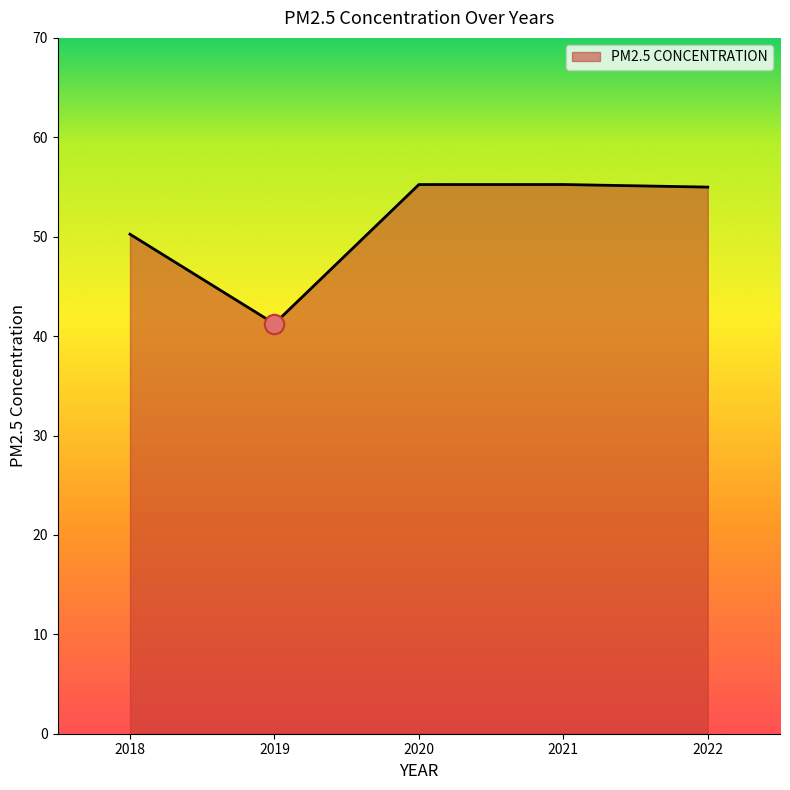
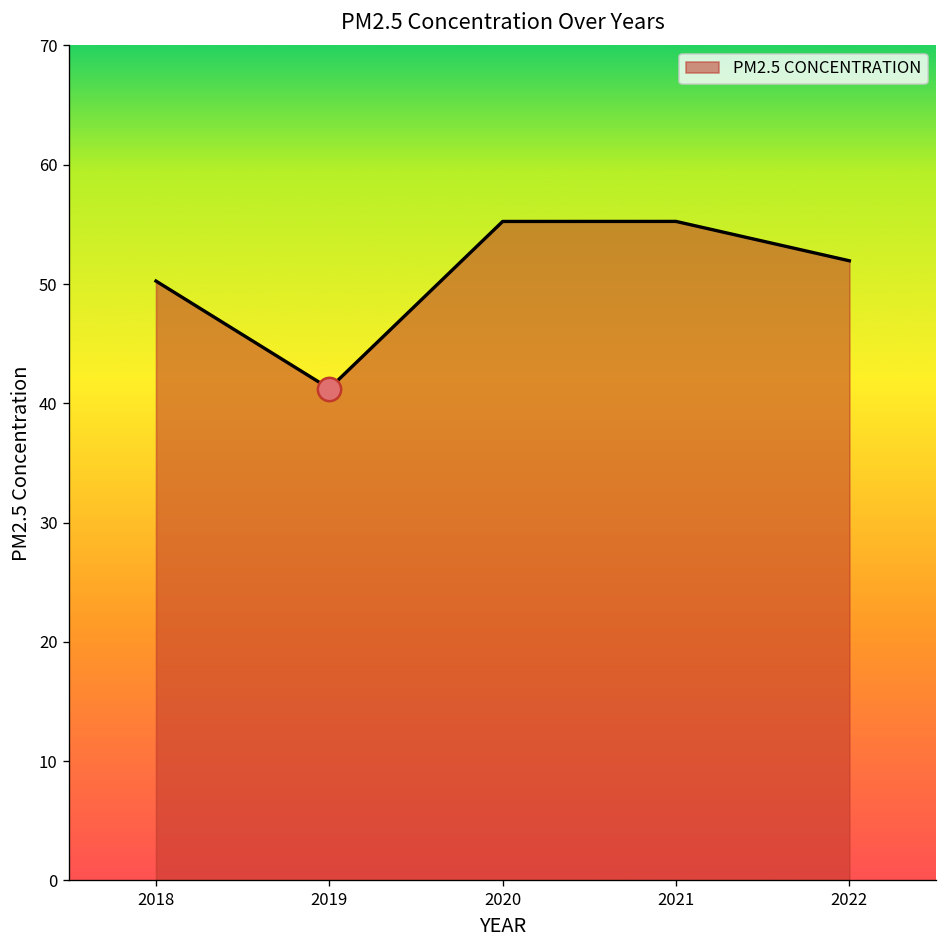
PM2.5 CONCENTRATION, 2022: 55 -> 52
